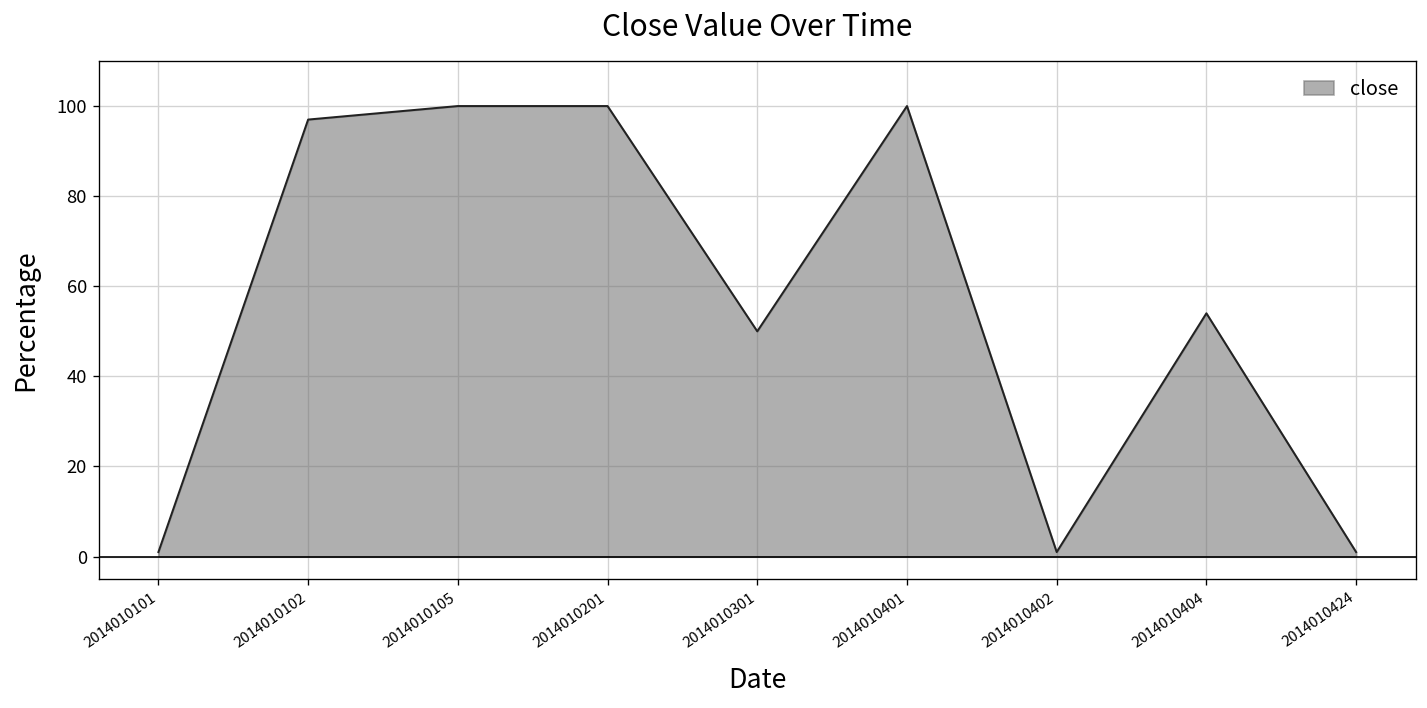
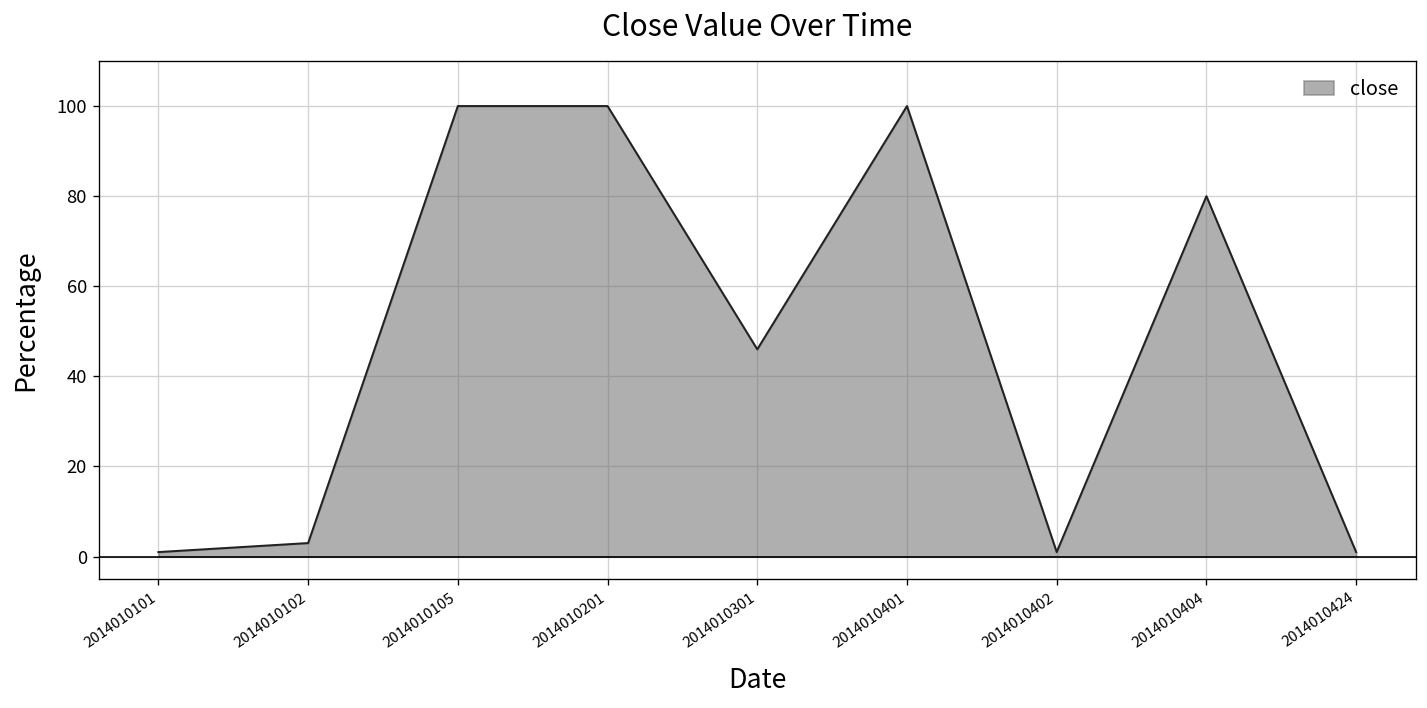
2014010102: 97 -> 3
2014010301: 50 -> 46
2014010404: 54 -> 80
